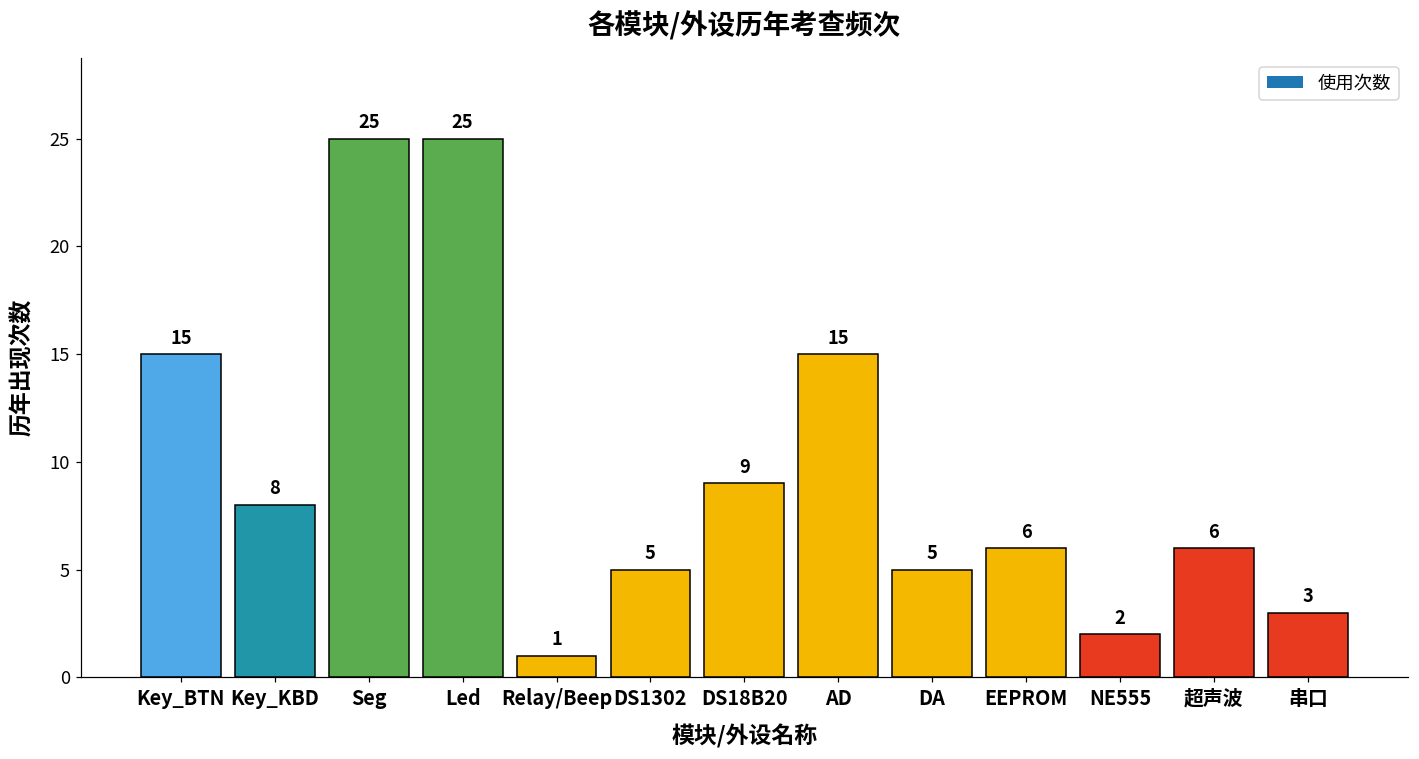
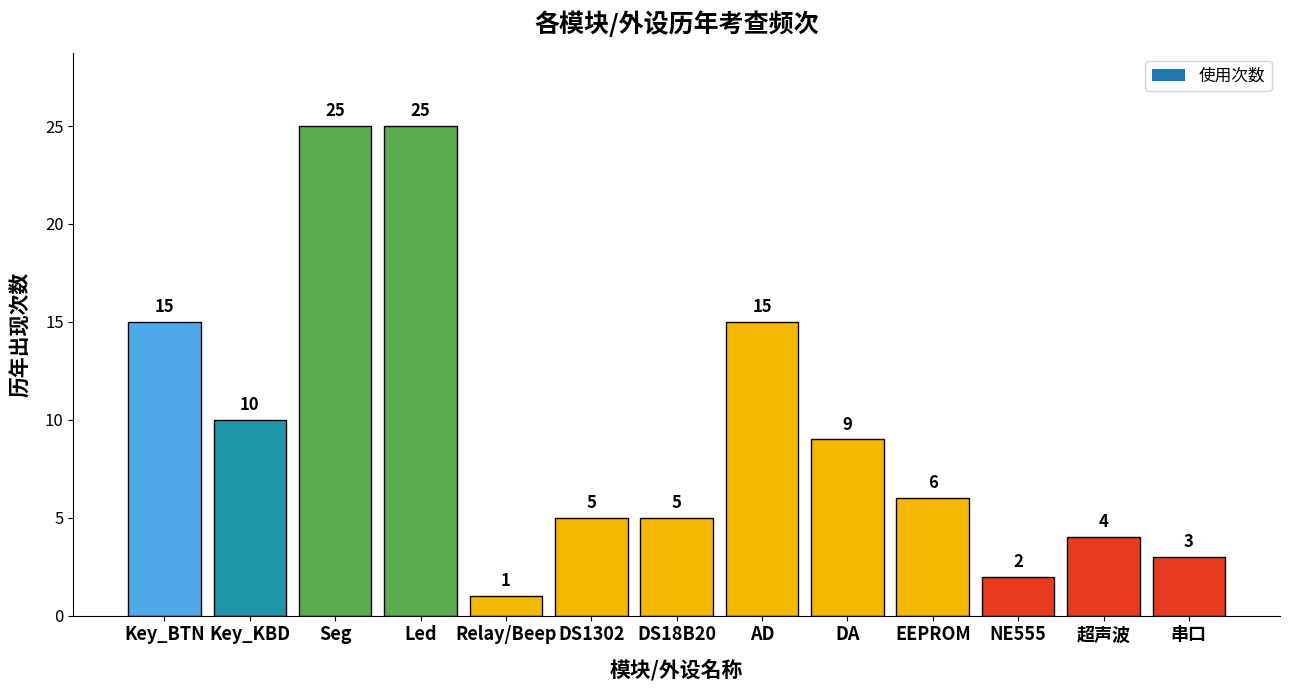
Key_KBD: 8 -> 10
DS18B20: 9 -> 5
DA: 5 -> 9
超声波: 6 -> 4
